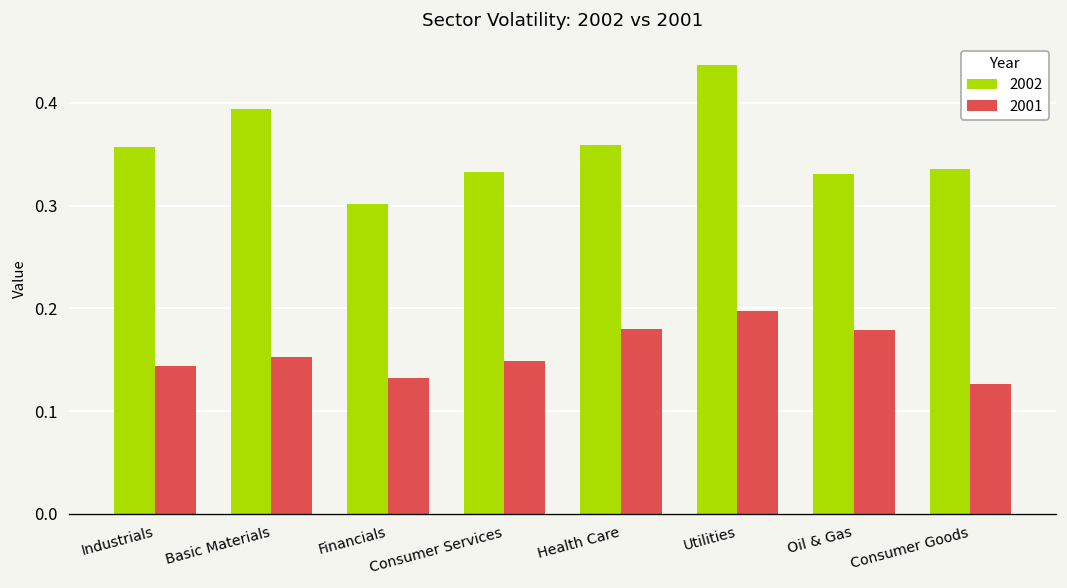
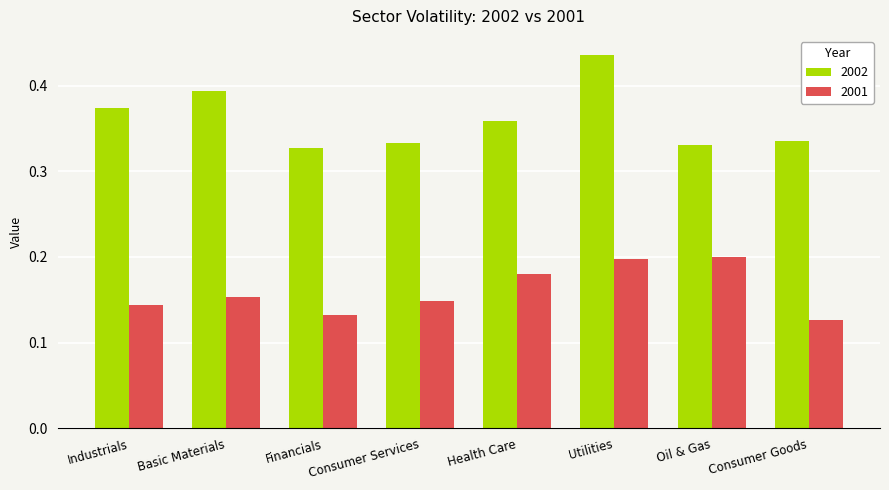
2002, Industrials: 0.36 -> 0.37
2002, Financials: 0.30 -> 0.33
2001, Oil & Gas: 0.18 -> 0.20
